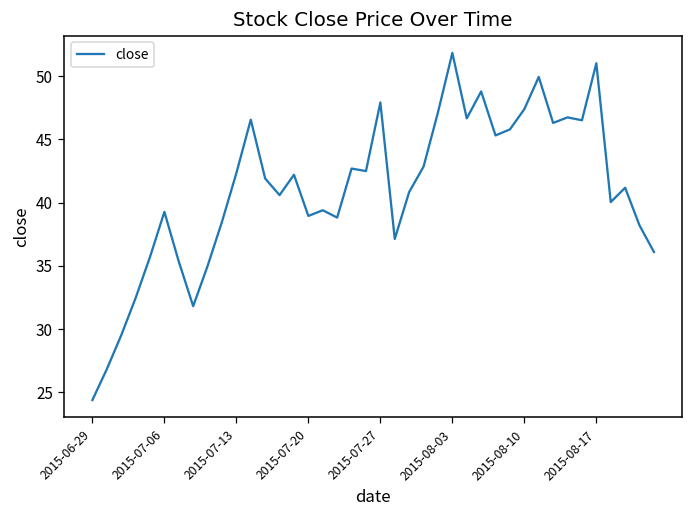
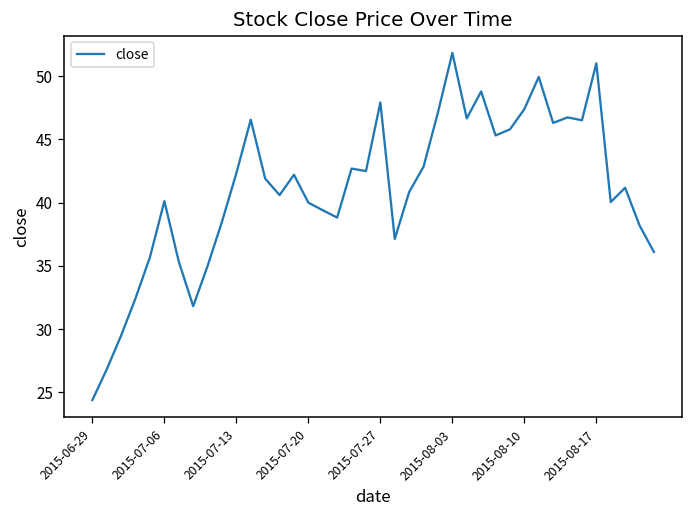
2015-07-06: 39.3 -> 40.1
2015-07-20: 39.0 -> 40.0
